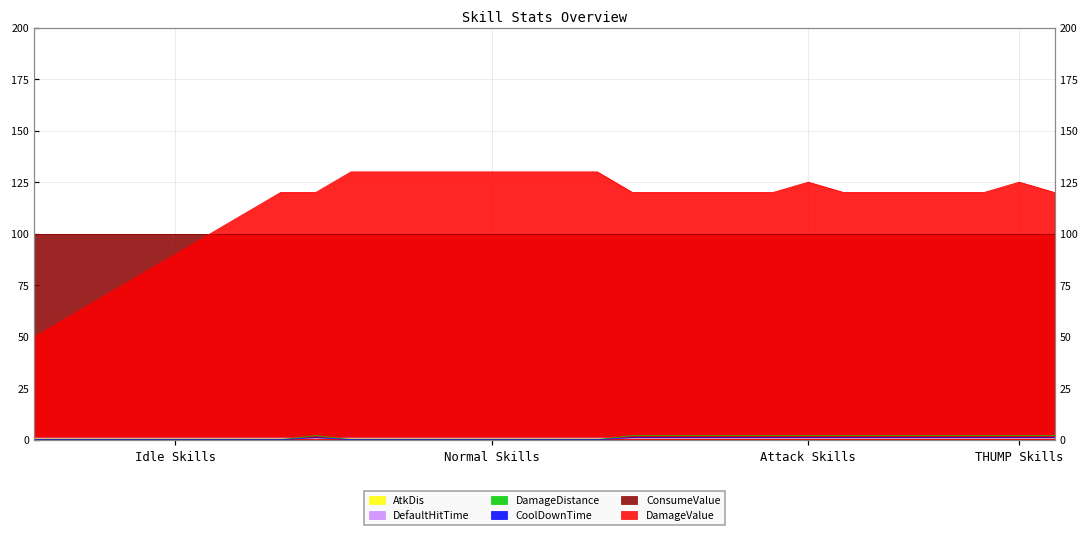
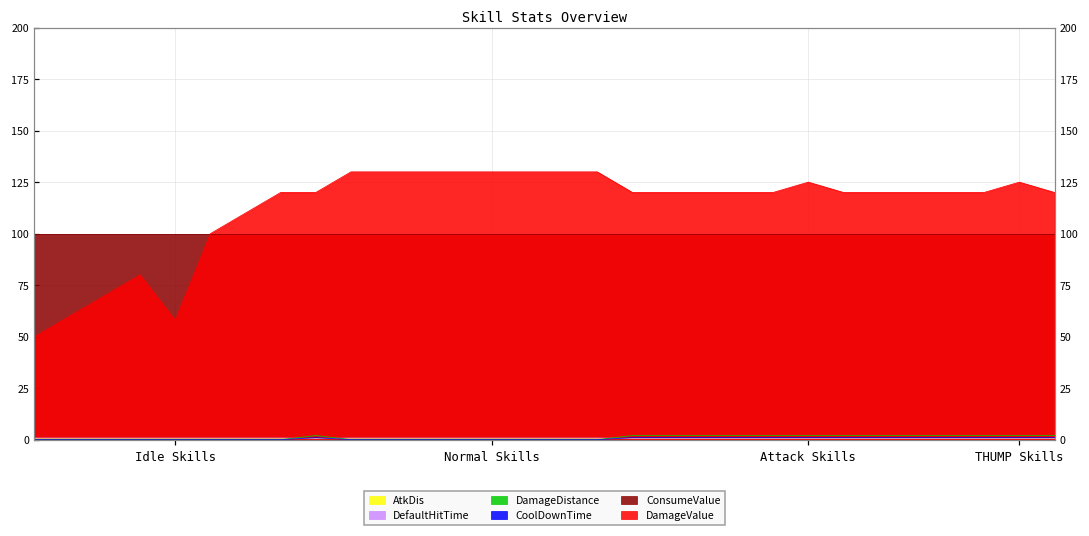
DamageValue, Idle Skills: 90 -> 58
